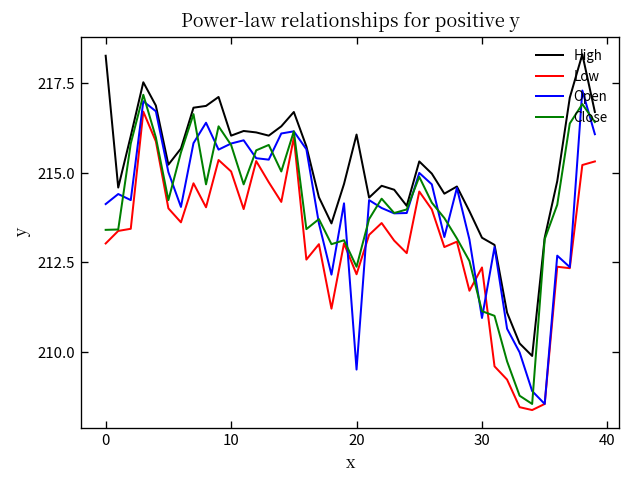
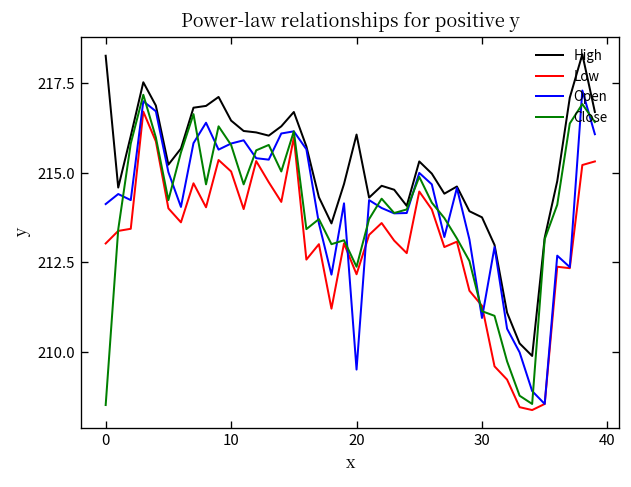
Close, 0: 213.4 -> 208.5
High, 10: 216.0 -> 216.5
High, 30: 213.2 -> 213.8
Low, 30: 212.4 -> 211.3
